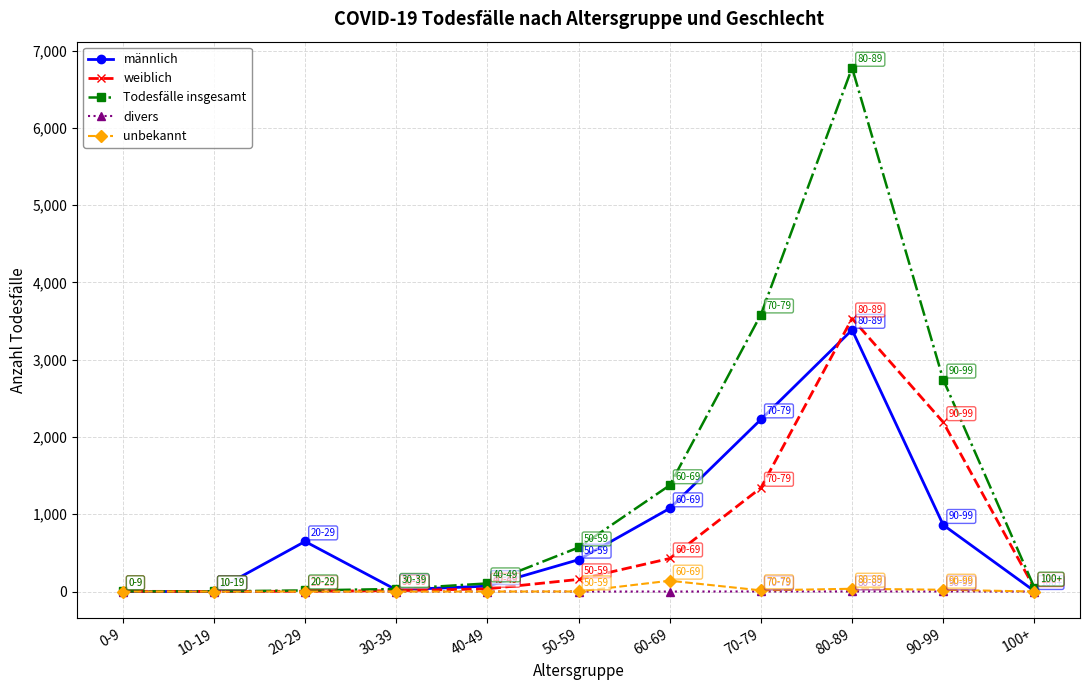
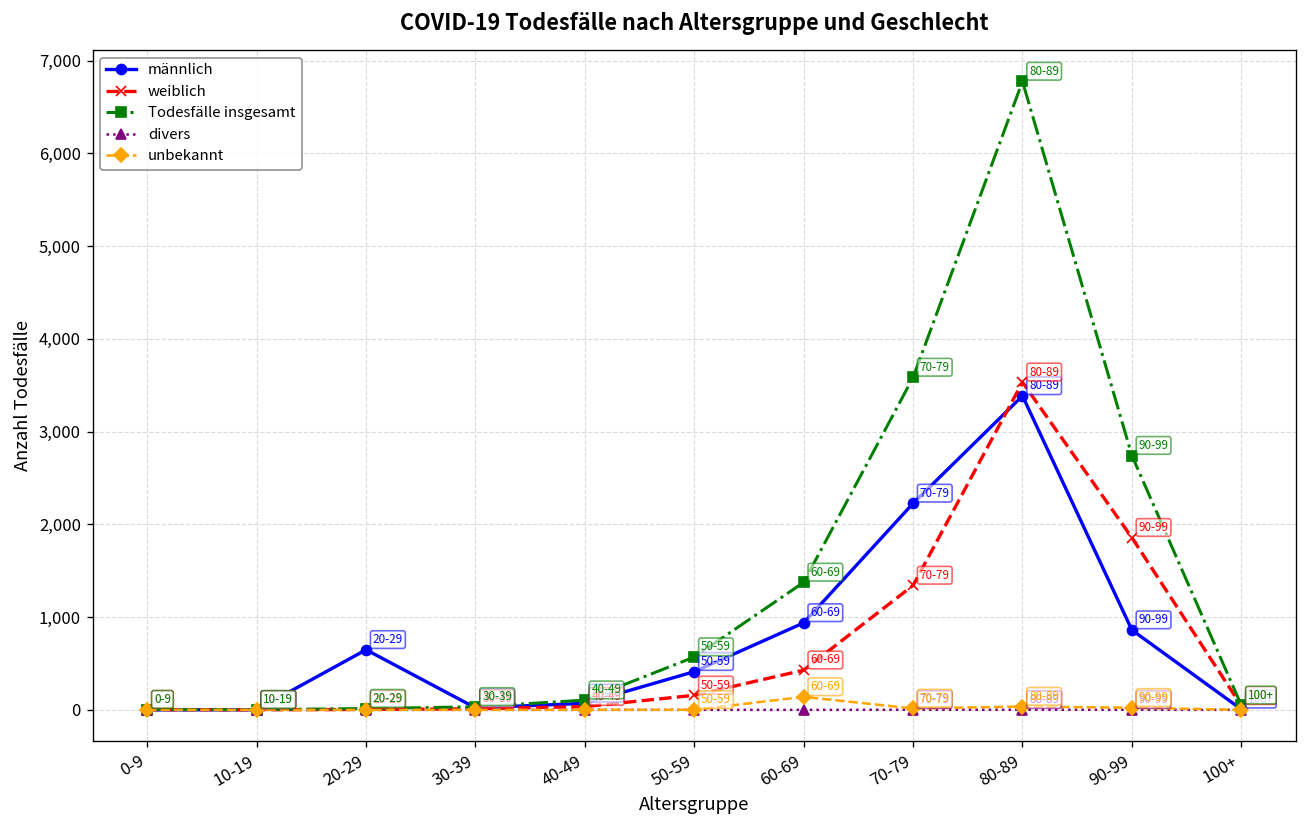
männlich, 60-69: 1,100 -> 900
weiblich, 90-99: 2,200 -> 1,900
